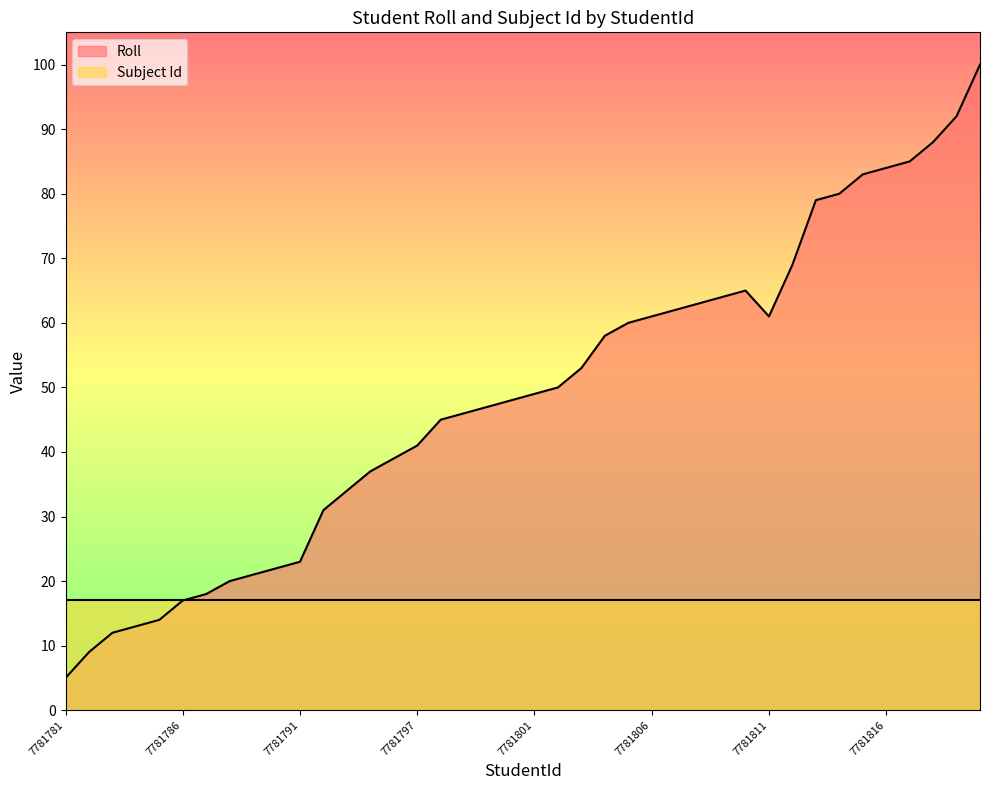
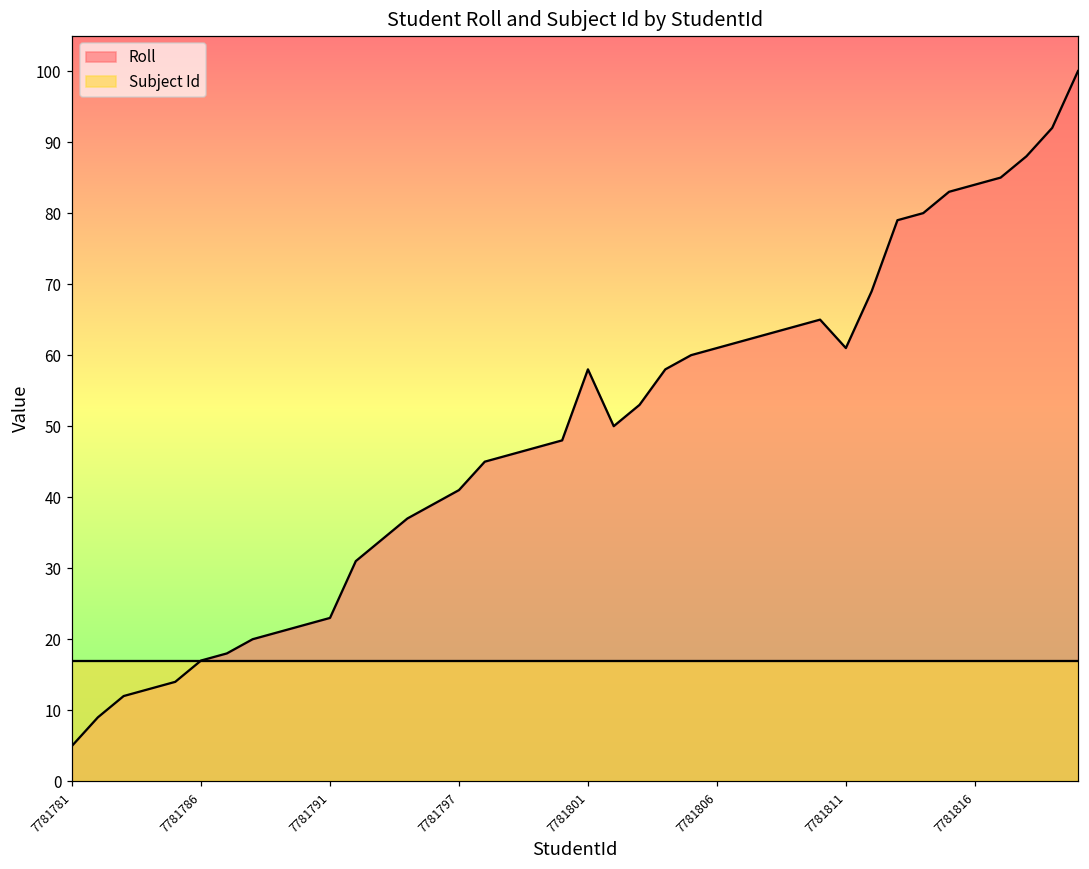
Roll, 7781801: 49 -> 58
